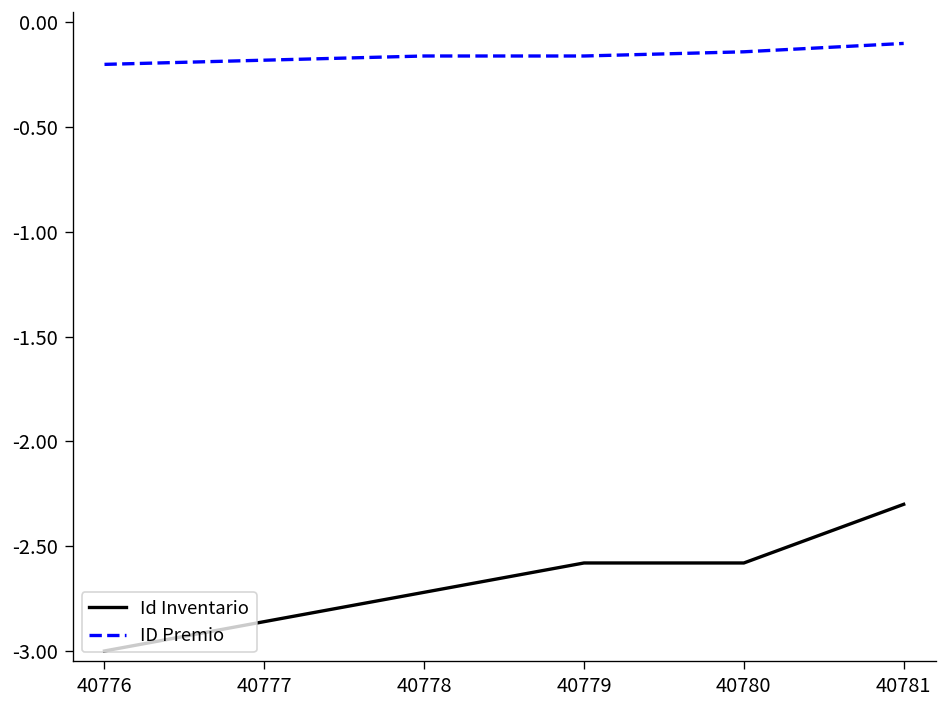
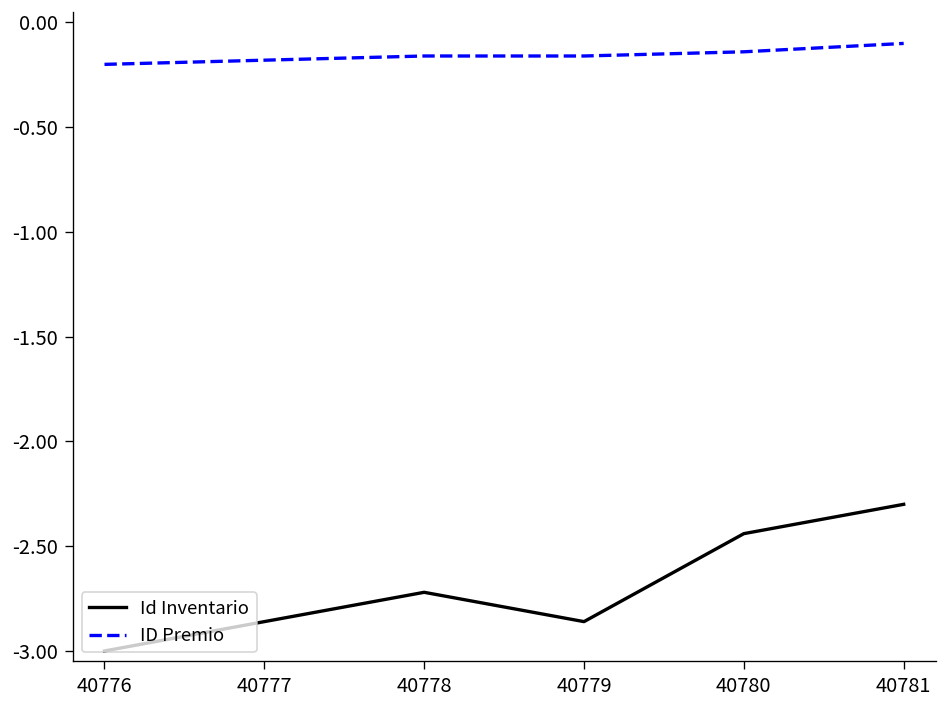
Id Inventario, 40779: -2.58 -> -2.86
Id Inventario, 40780: -2.58 -> -2.44
